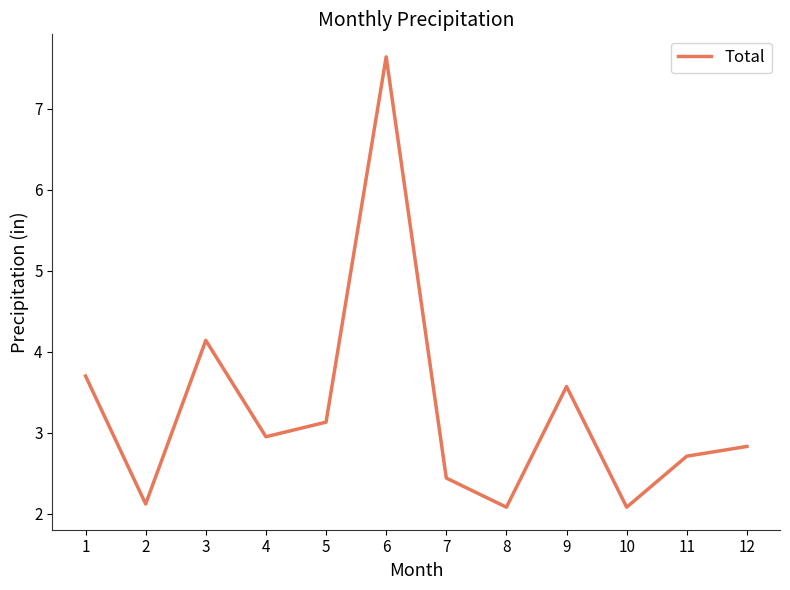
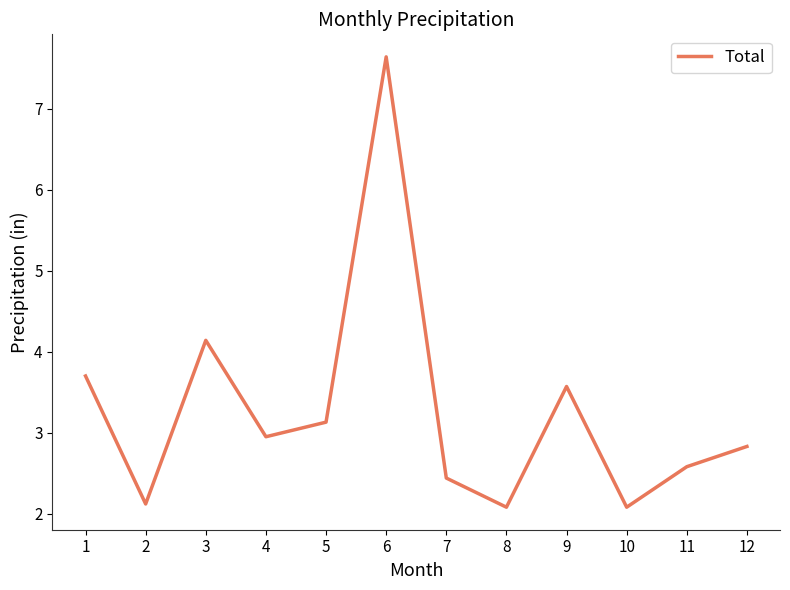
11: 2.7 -> 2.6
